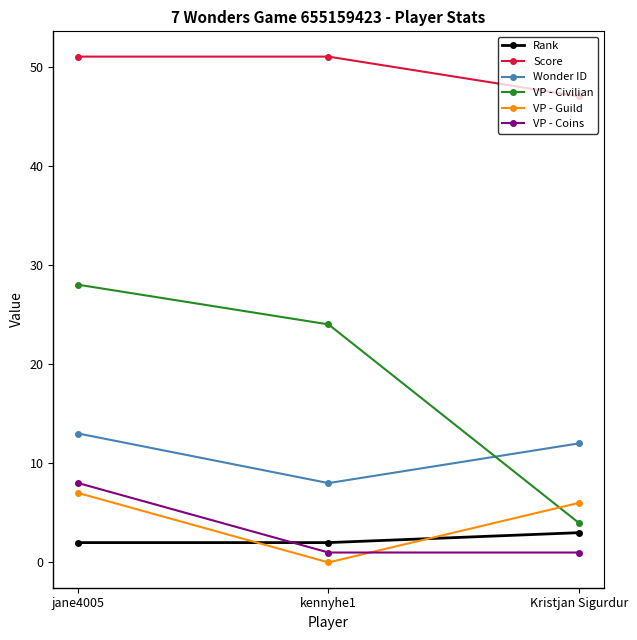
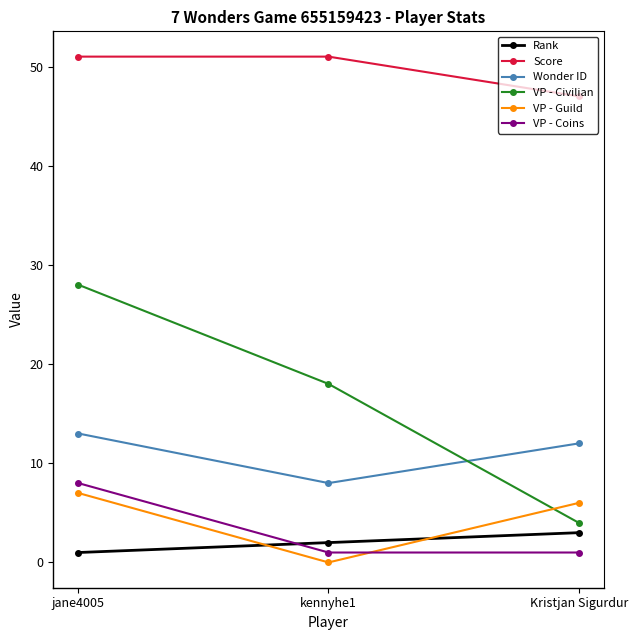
Rank, jane4005: 2 -> 1
VP - Civilian, kennyhe1: 24 -> 18
